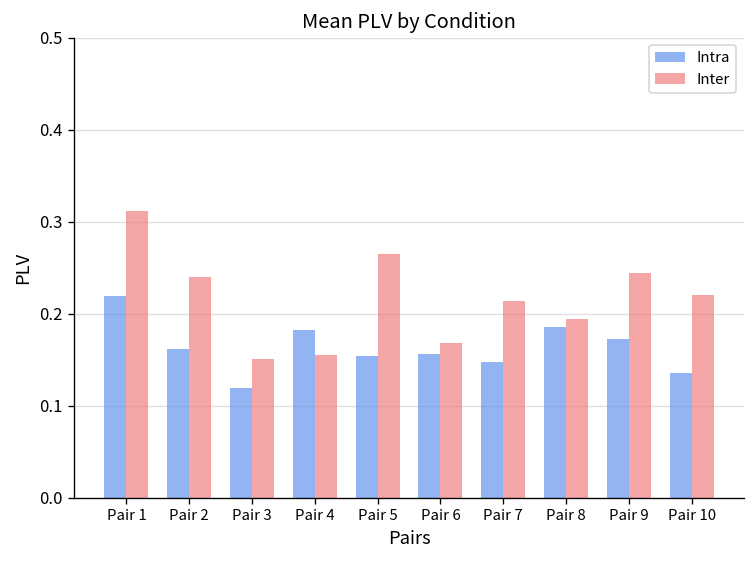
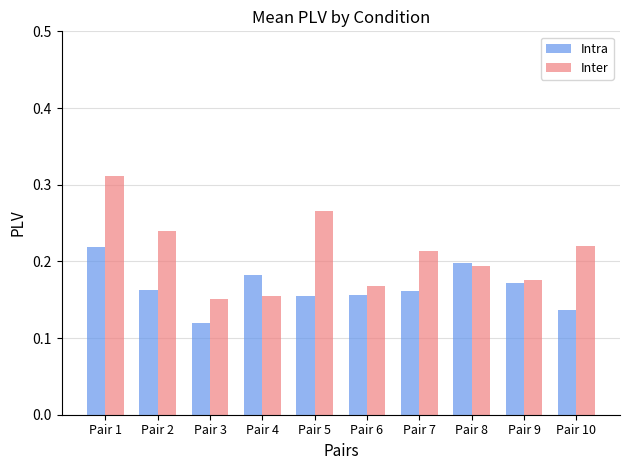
Intra, Pair 7: 0.15 -> 0.16
Intra, Pair 8: 0.19 -> 0.20
Inter, Pair 9: 0.24 -> 0.18
